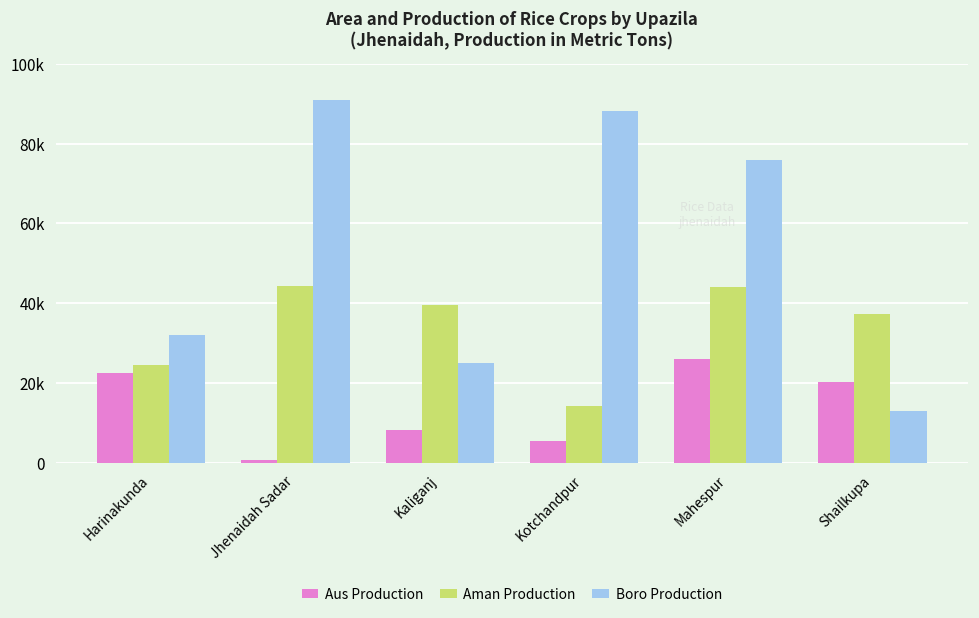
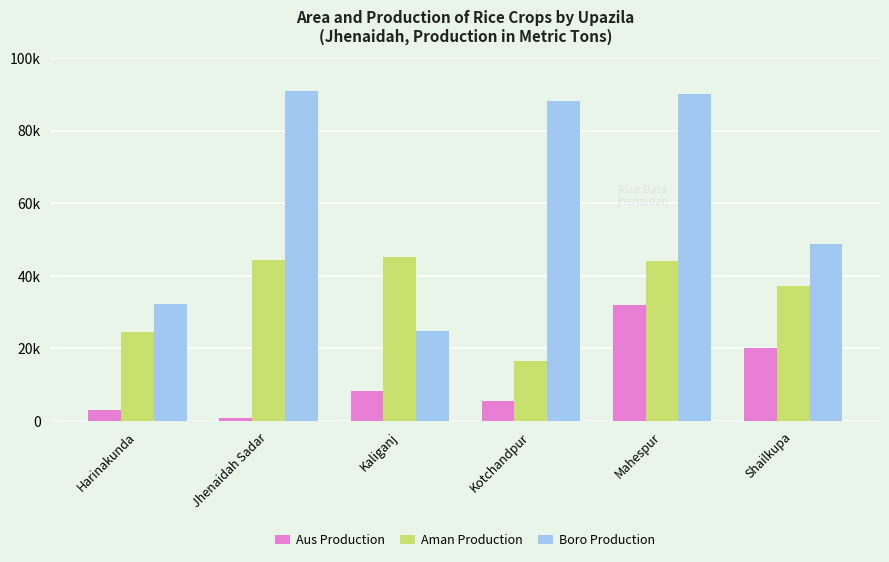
Aus Production, Harinakunda: 22000 -> 3000
Aman Production, Kaliganj: 40000 -> 45000
Aman Production, Kotchandpur: 14000 -> 17000
Aus Production, Mahespur: 26000 -> 32000
Boro Production, Mahespur: 76000 -> 90000
Boro Production, Shailkupa: 13000 -> 49000
